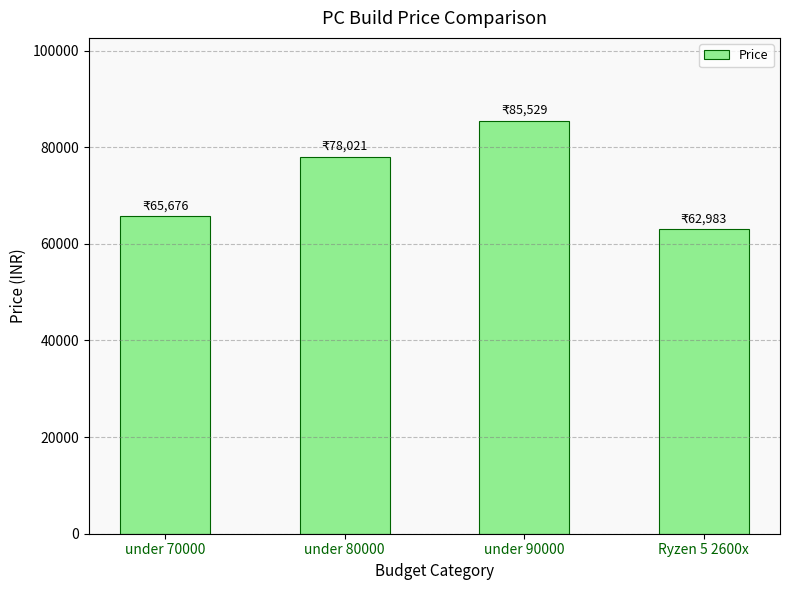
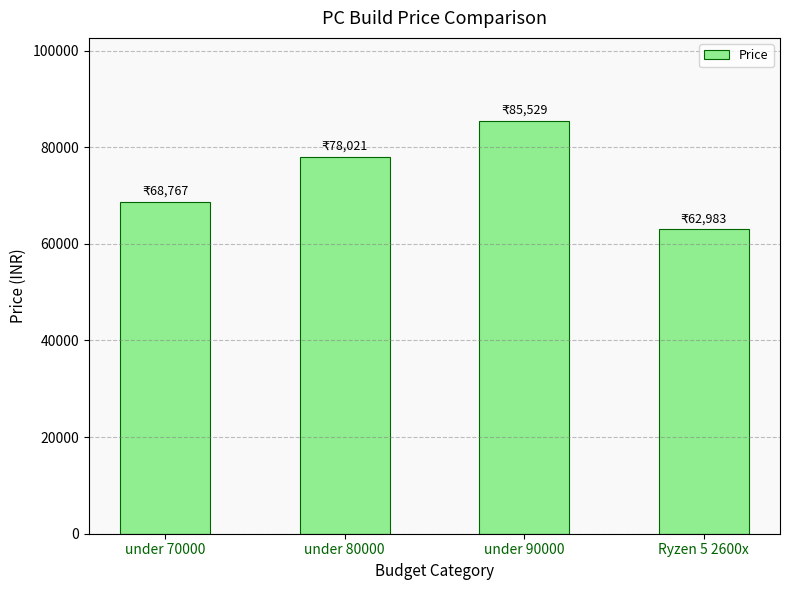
under 70000: 65,676 -> 68,767
